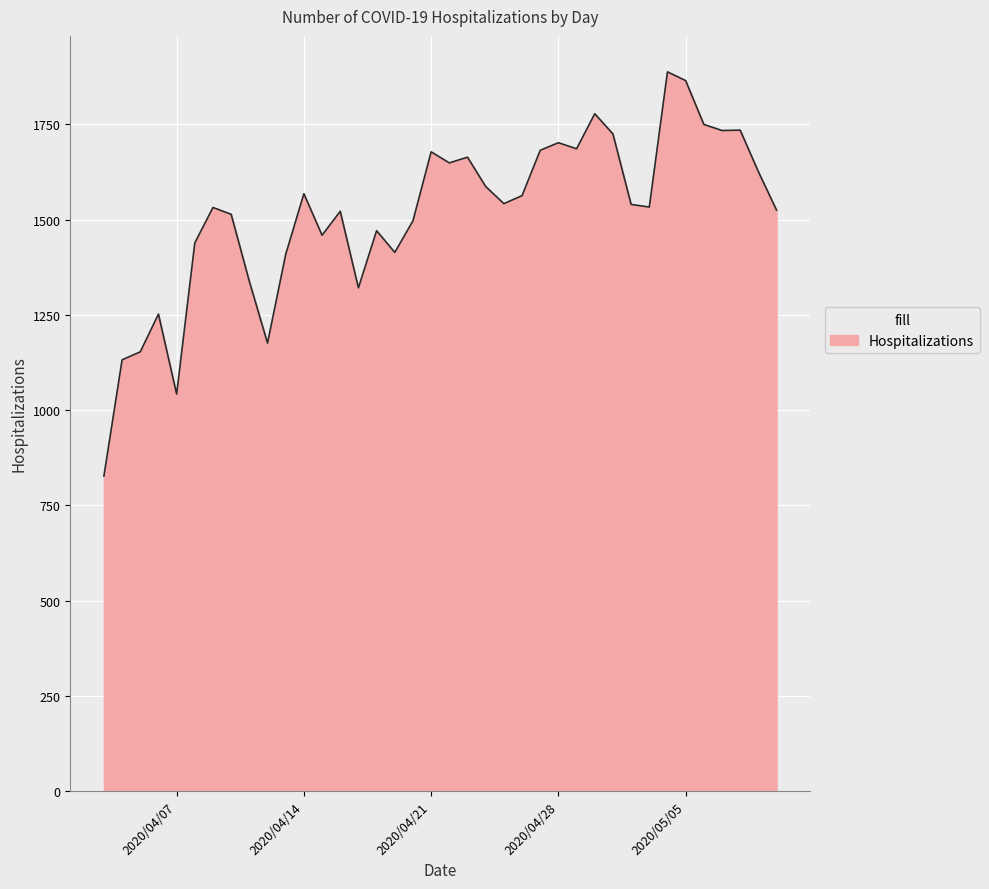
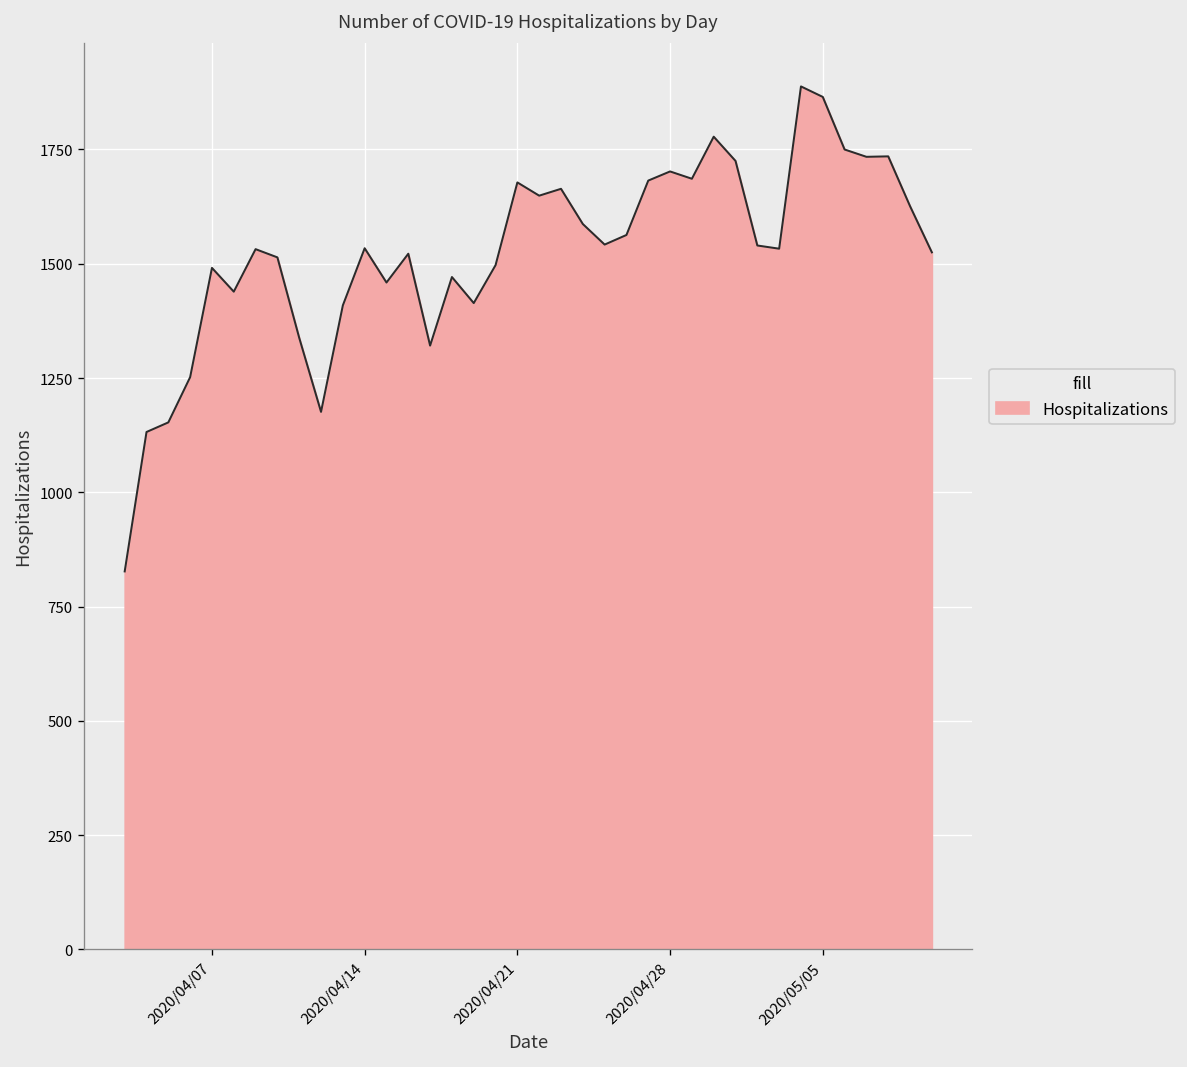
2020/04/07: 1040 -> 1490
2020/04/14: 1570 -> 1530
